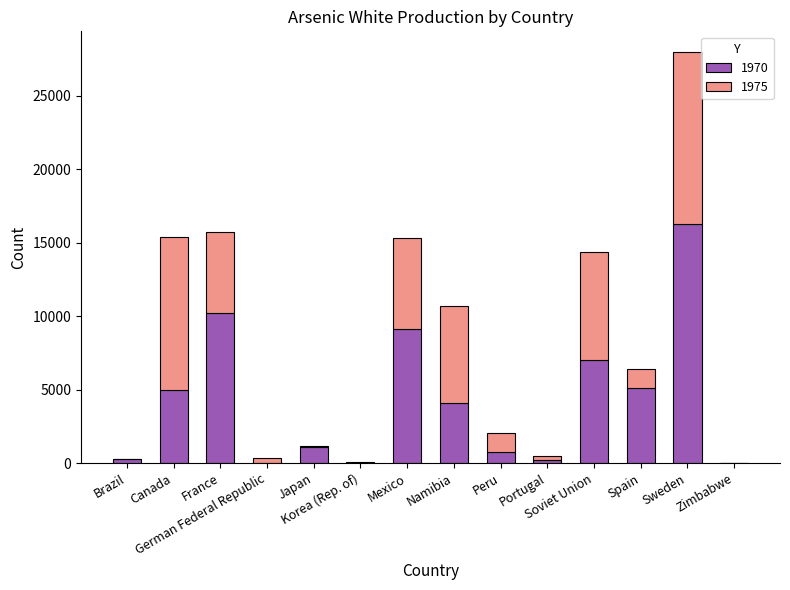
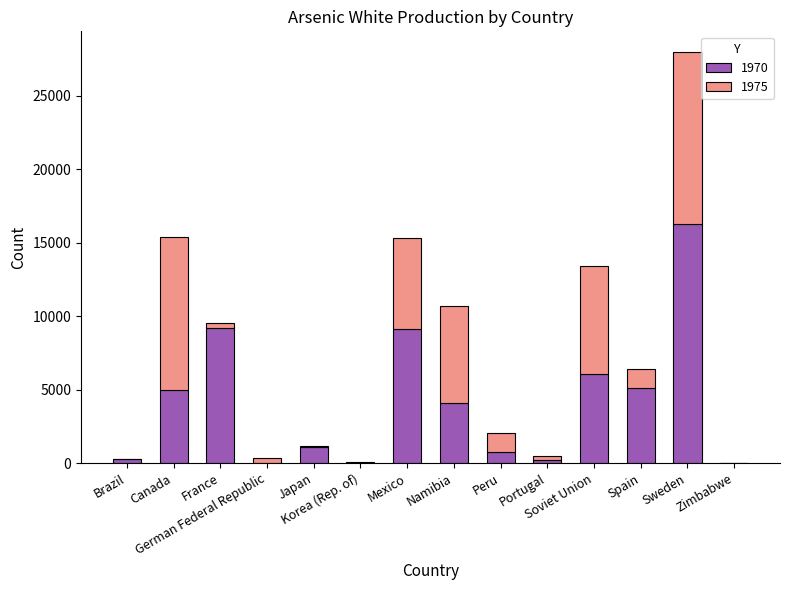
1970, France: 10200 -> 9200
1975, France: 5500 -> 300
1970, Soviet Union: 7000 -> 6000
